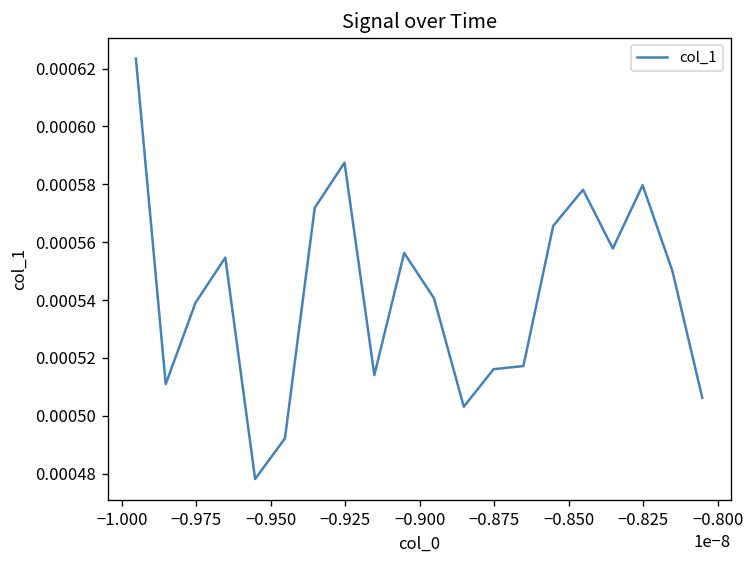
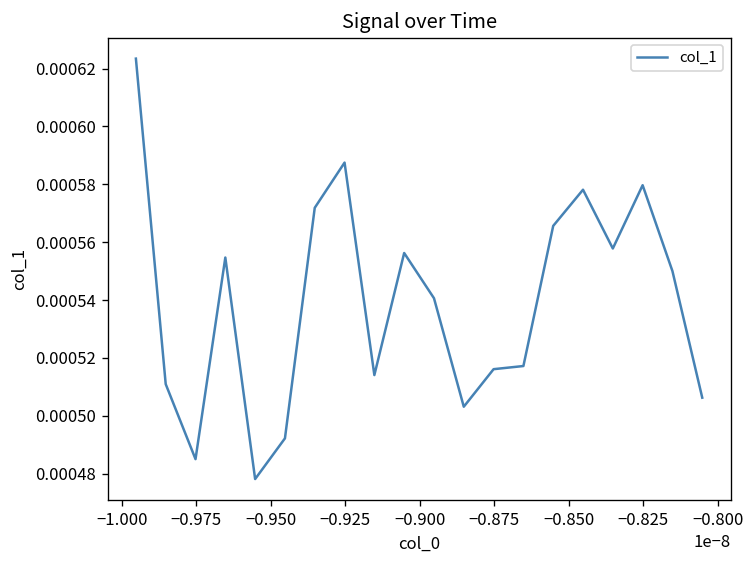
−0.975: 0.000539 -> 0.000485
